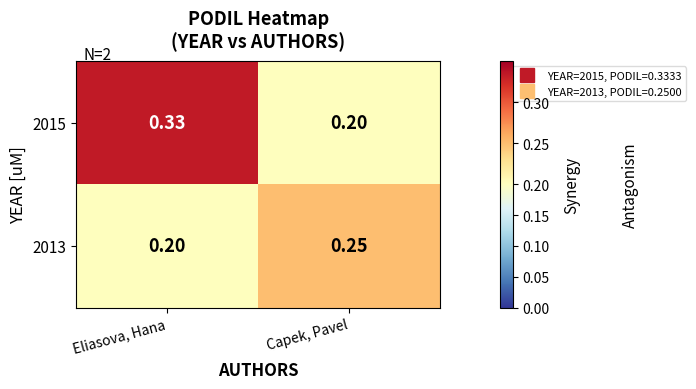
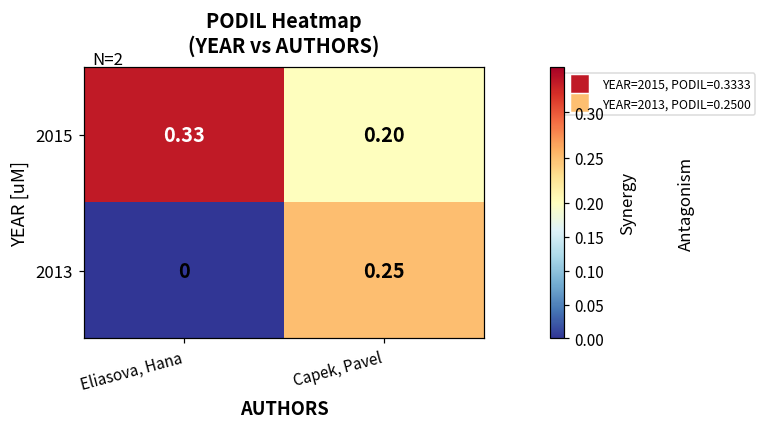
2013, Eliasova, Hana: 0.20 -> 0
